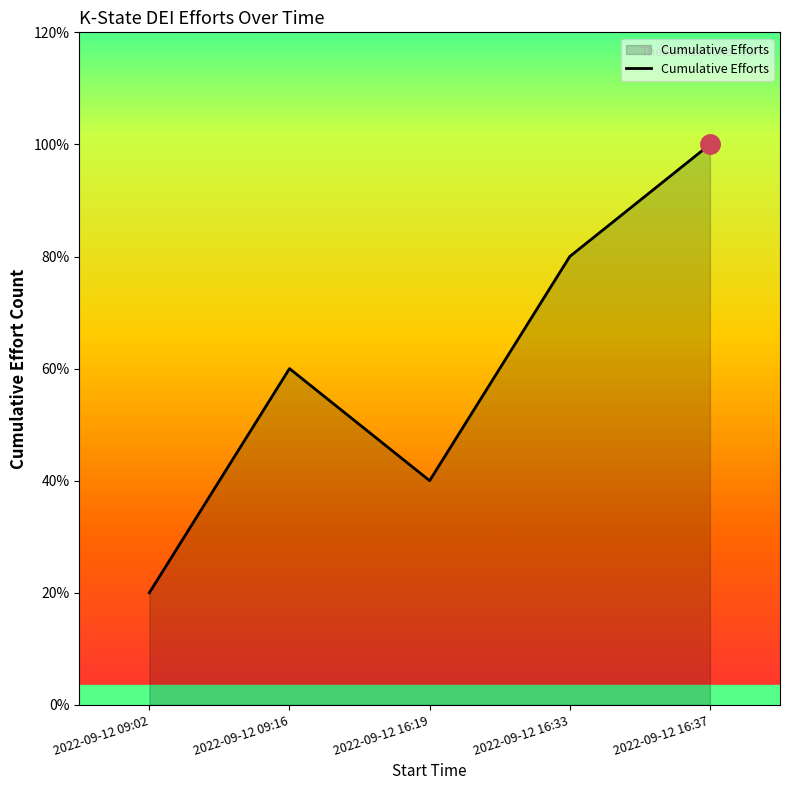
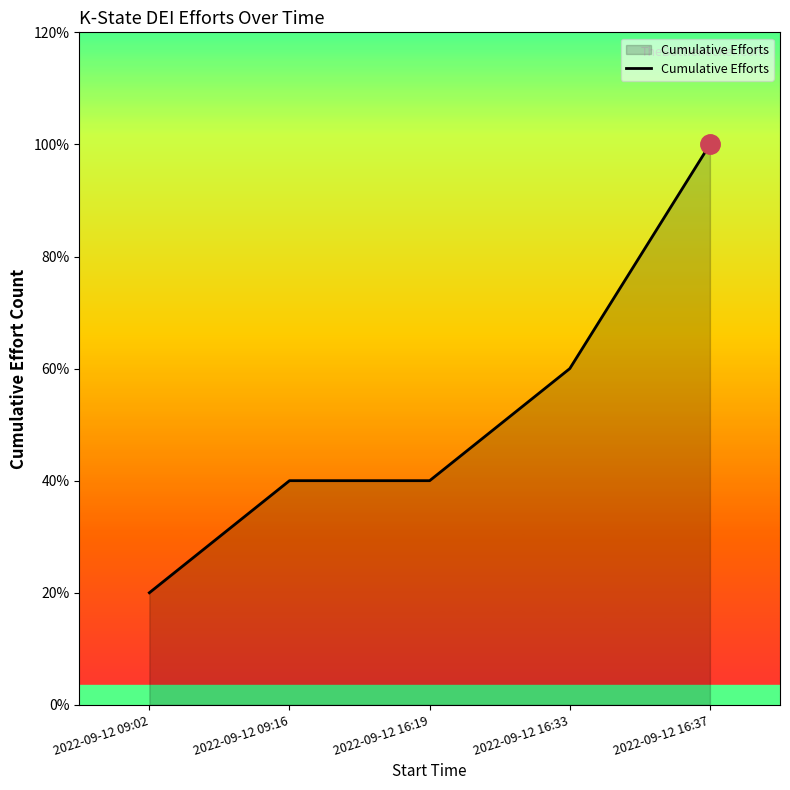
Cumulative Efforts, 2022-09-12 09:16: 60% -> 40%
Cumulative Efforts, 2022-09-12 16:33: 80% -> 60%
